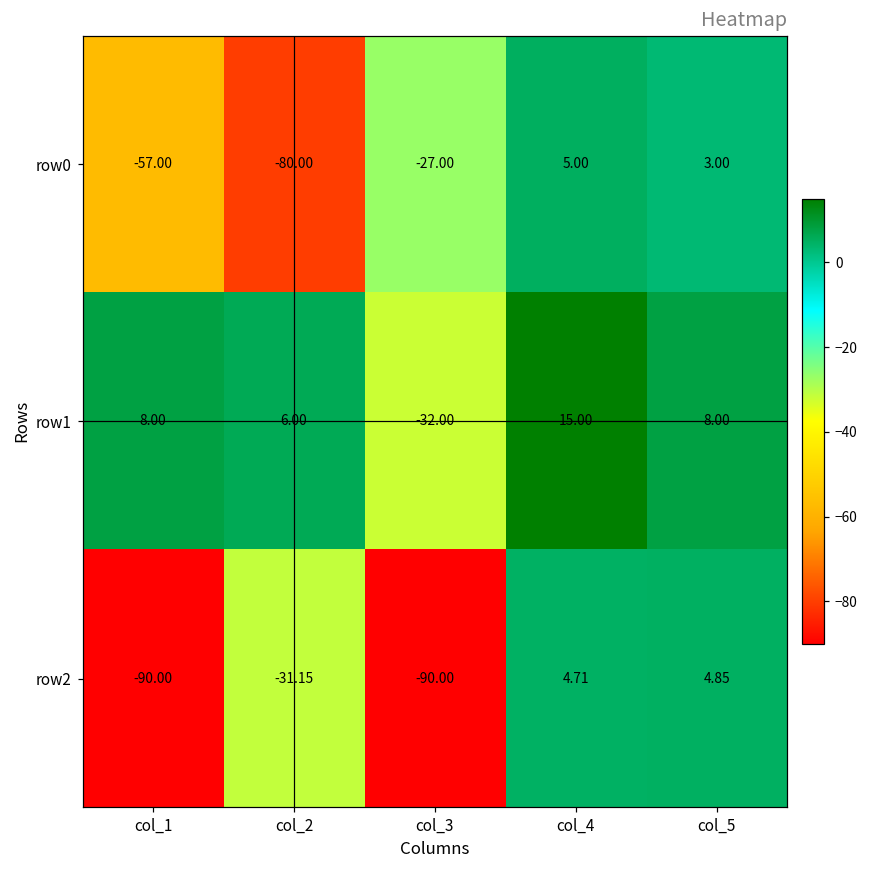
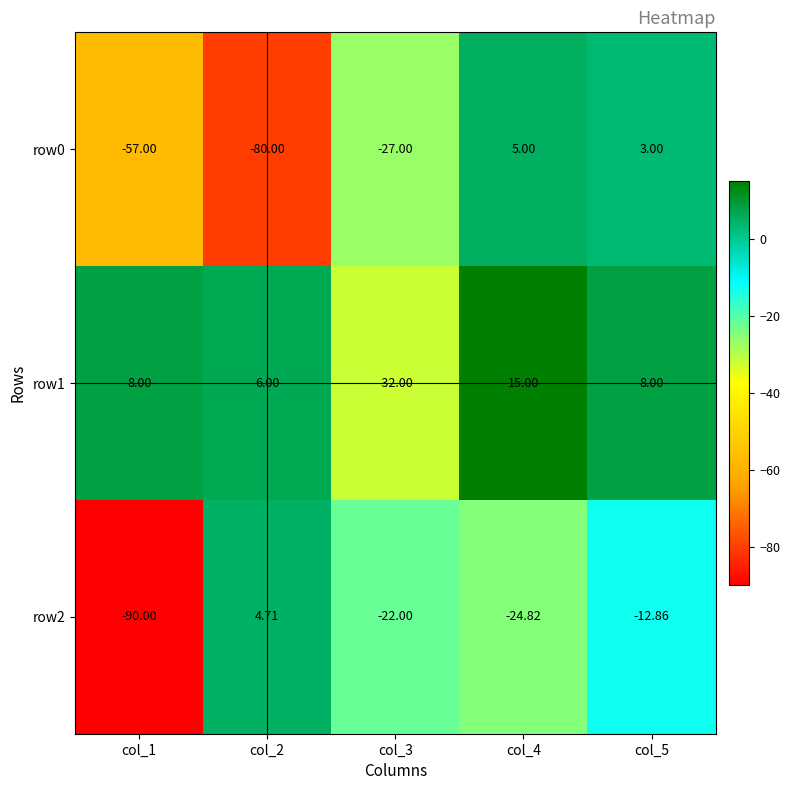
row2, col_2: -31.15 -> 4.71
row2, col_3: -90.00 -> -22.00
row2, col_4: 4.71 -> -24.82
row2, col_5: 4.85 -> -12.86
